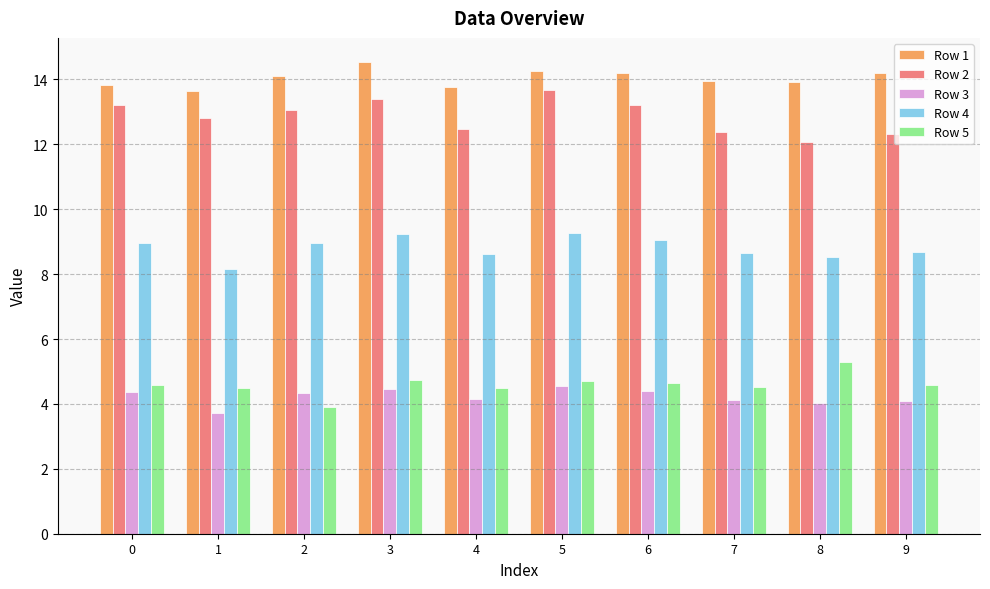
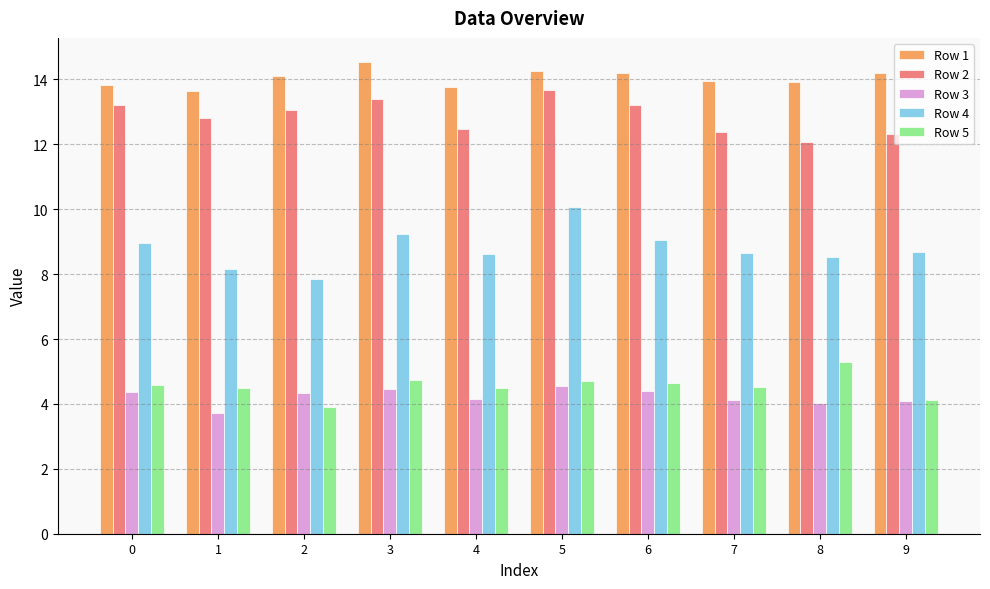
Row 4, 2: 9.0 -> 7.8
Row 4, 5: 9.3 -> 10.1
Row 5, 9: 4.6 -> 4.1
